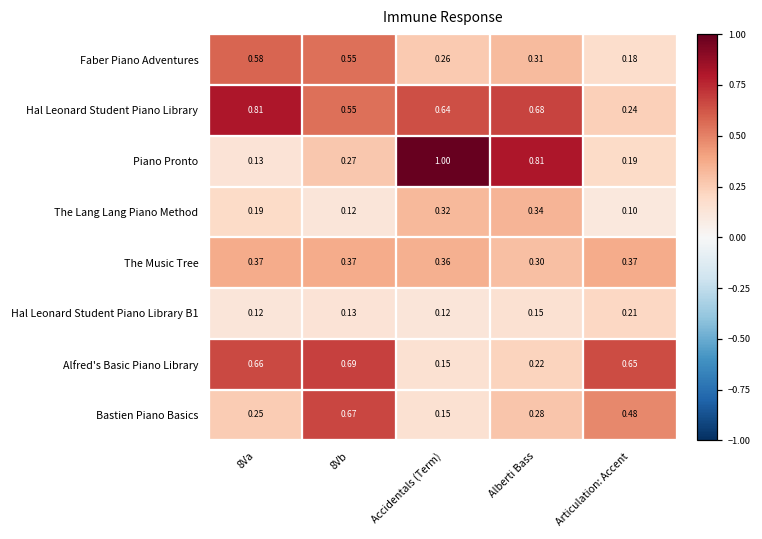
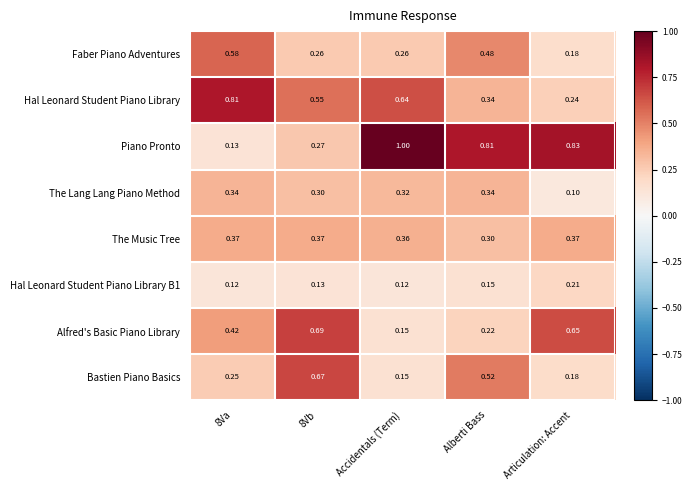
Faber Piano Adventures, 8Vb: 0.55 -> 0.26
Faber Piano Adventures, Alberti Bass: 0.31 -> 0.48
Hal Leonard Student Piano Library, Alberti Bass: 0.68 -> 0.34
Piano Pronto, Articulation: Accent: 0.19 -> 0.83
The Lang Lang Piano Method, 8Va: 0.19 -> 0.34
The Lang Lang Piano Method, 8Vb: 0.12 -> 0.30
Alfred's Basic Piano Library, 8Va: 0.66 -> 0.42
Bastien Piano Basics, Alberti Bass: 0.28 -> 0.52
Bastien Piano Basics, Articulation: Accent: 0.48 -> 0.18
